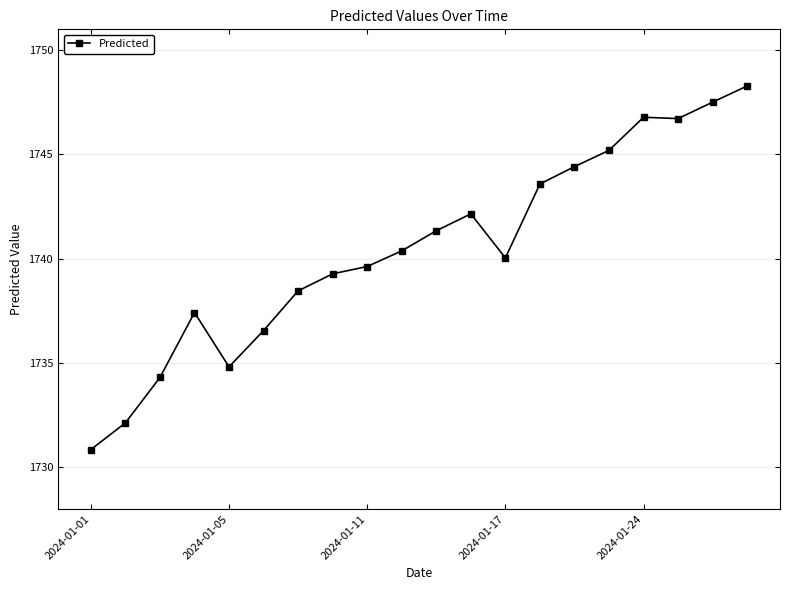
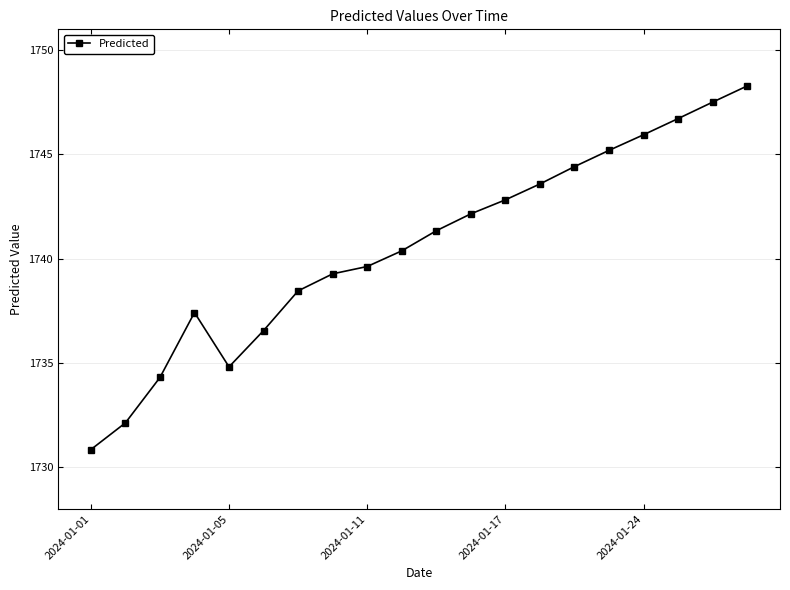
2024-01-17: 1740.0 -> 1742.8
2024-01-24: 1746.8 -> 1745.9
